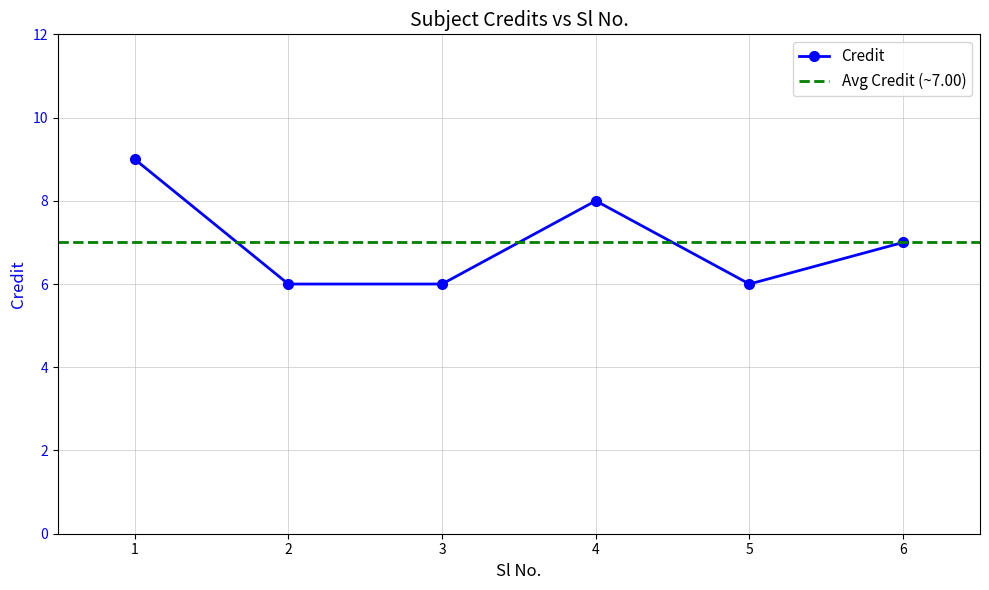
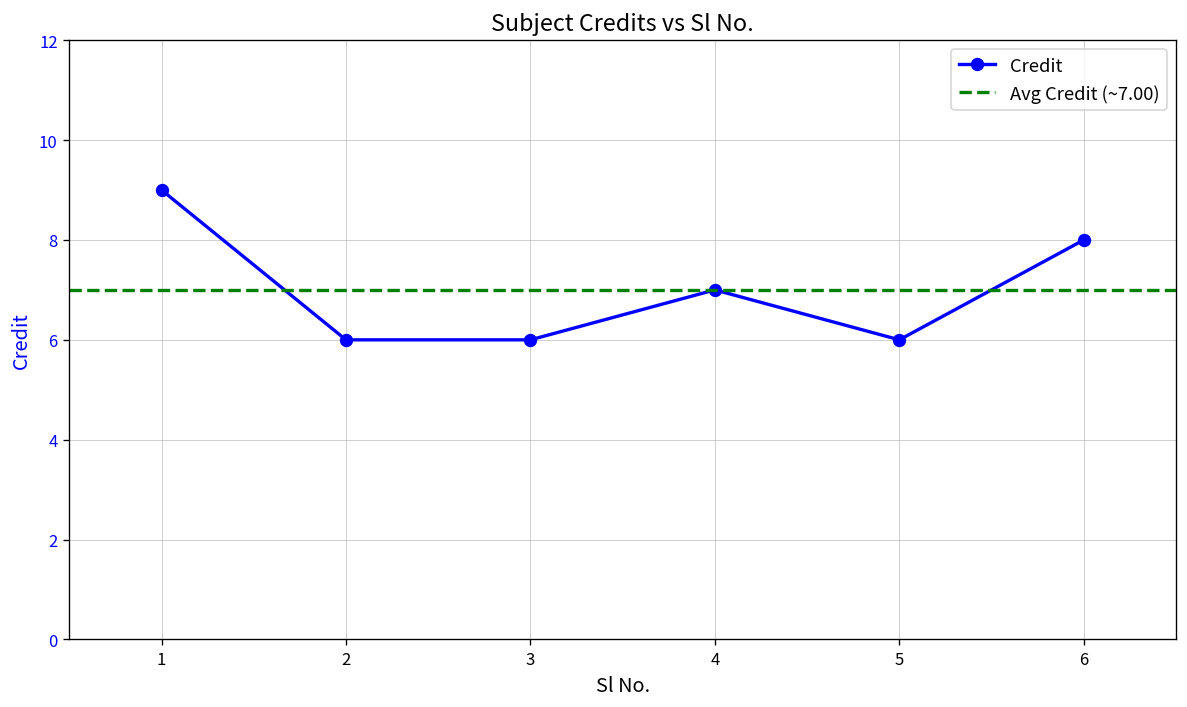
4: 8 -> 7
6: 7 -> 8
